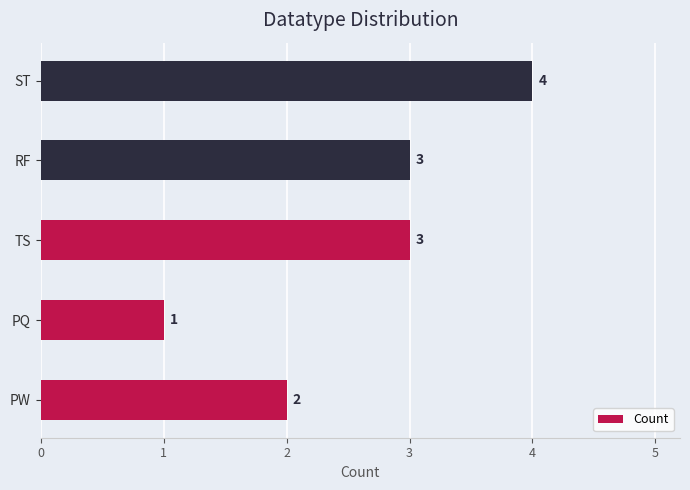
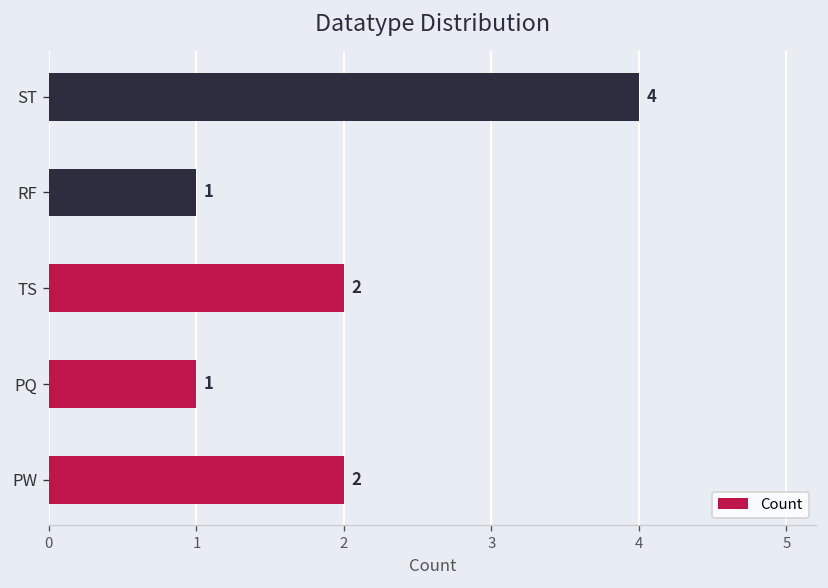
RF: 3 -> 1
TS: 3 -> 2
